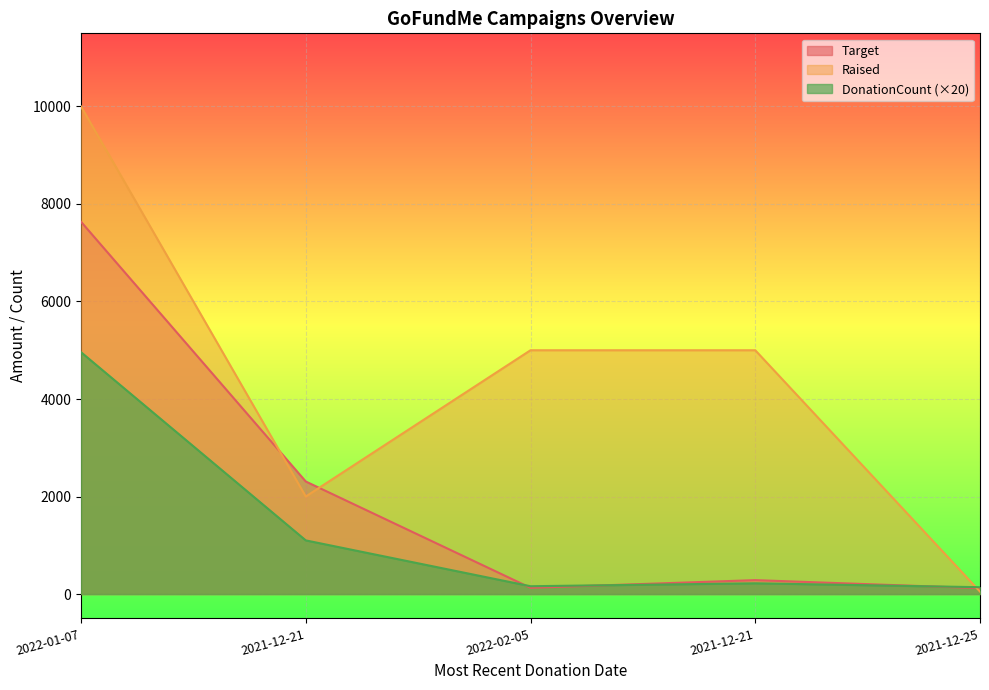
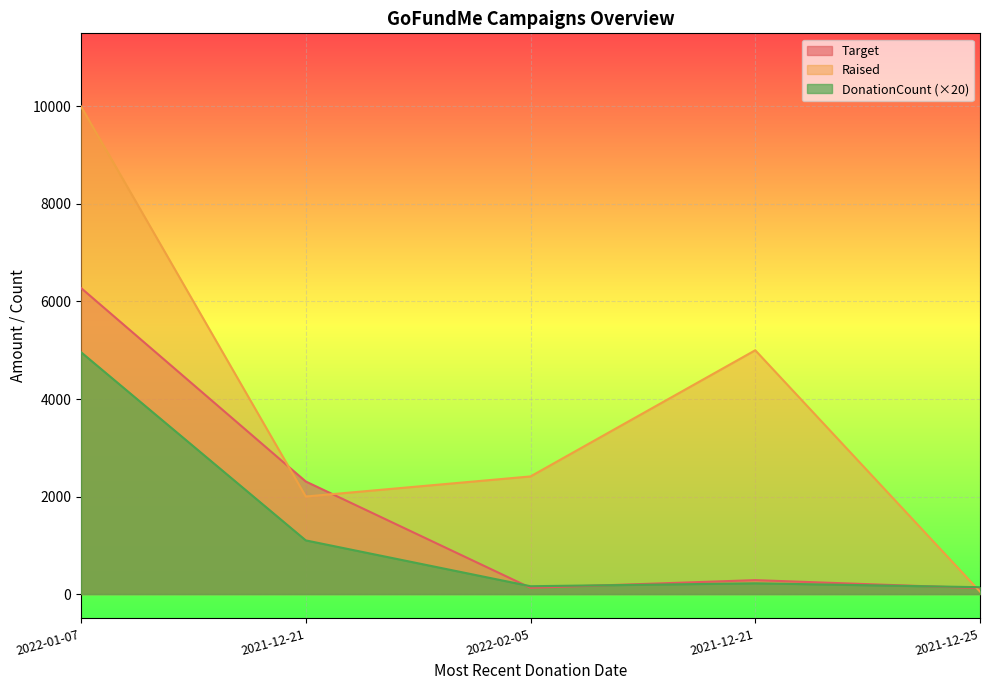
Target, 2022-01-07: 7600 -> 6300
Raised, 2022-02-05: 5000 -> 2400
